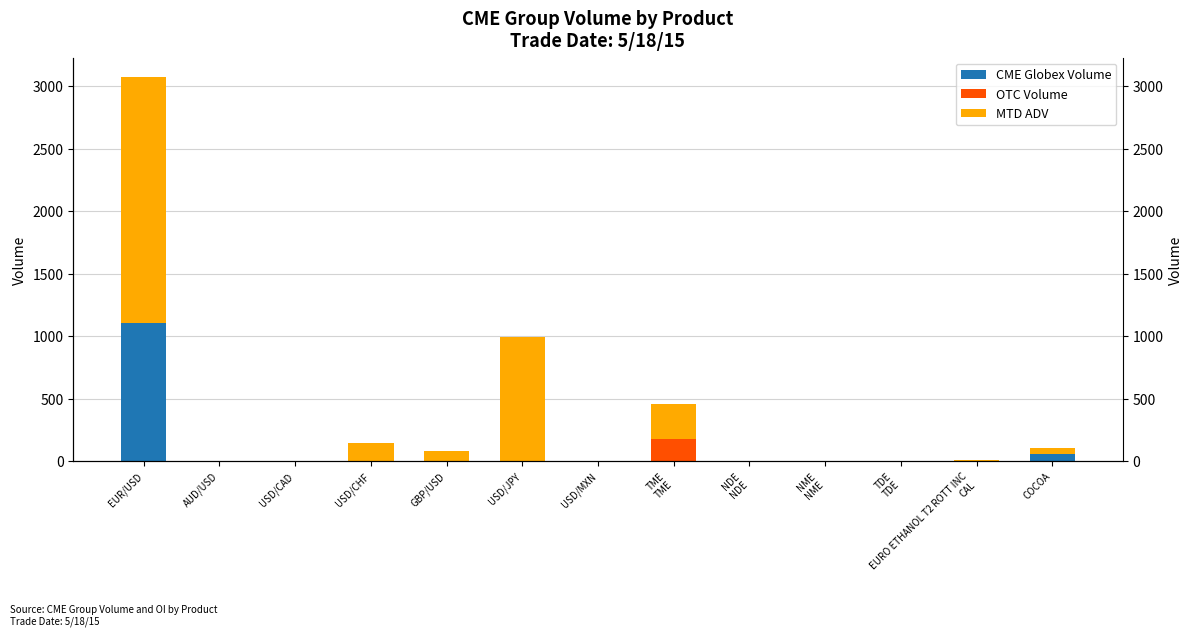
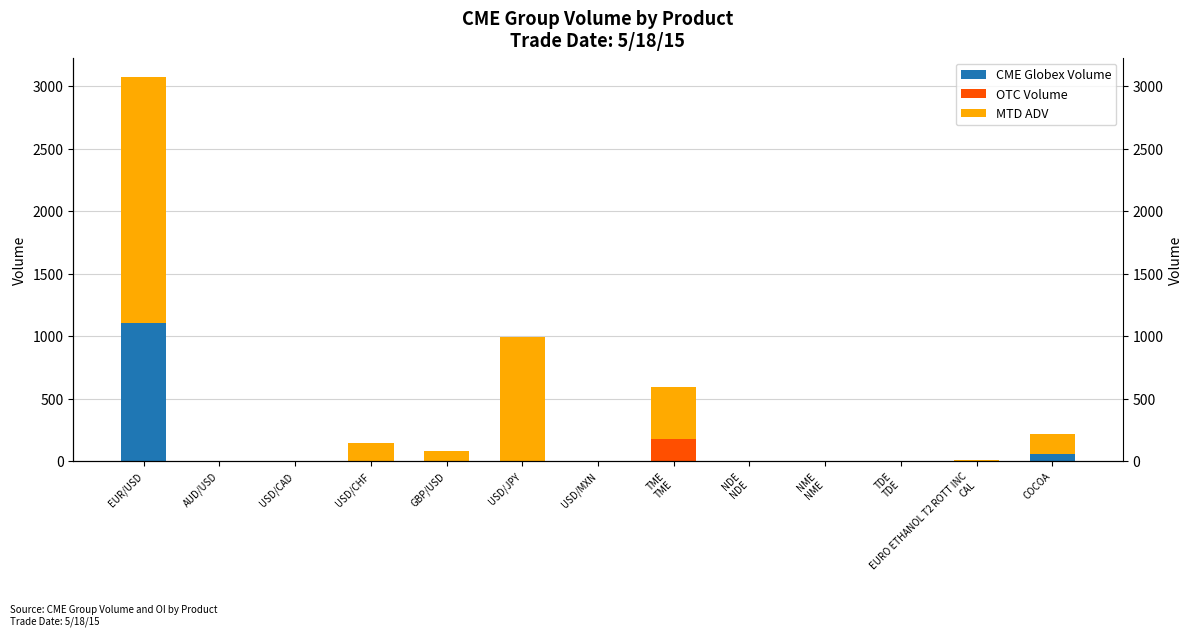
MTD ADV, TME TME: 280 -> 410
MTD ADV, COCOA: 50 -> 160
